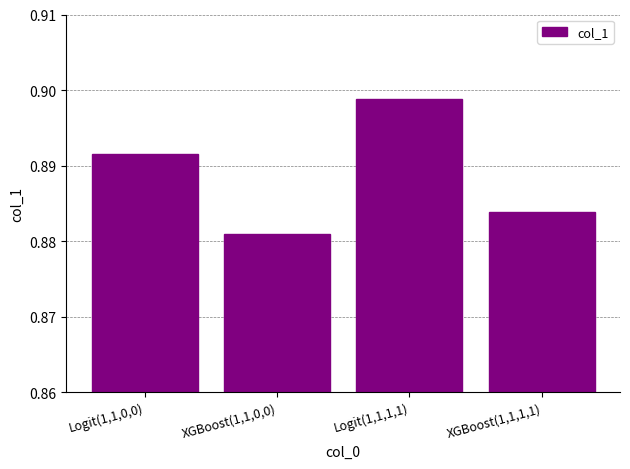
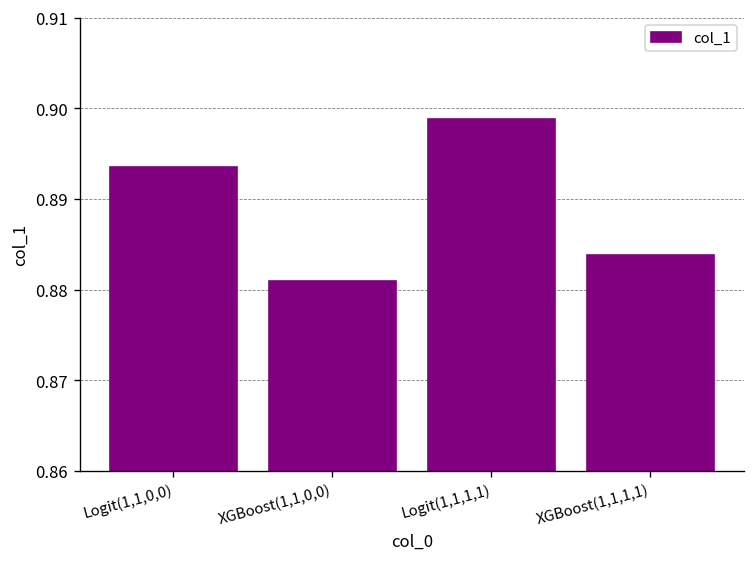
Logit(1,1,0,0): 0.891 -> 0.893
